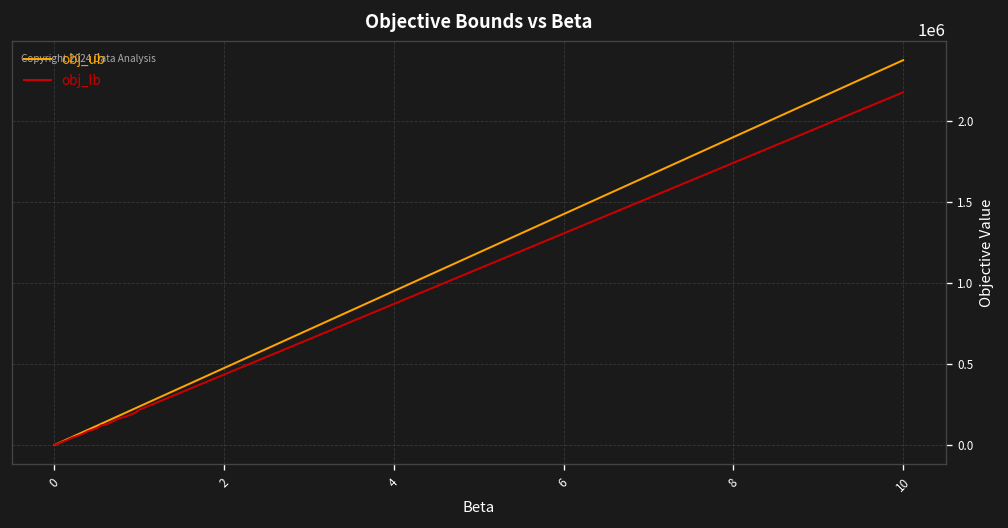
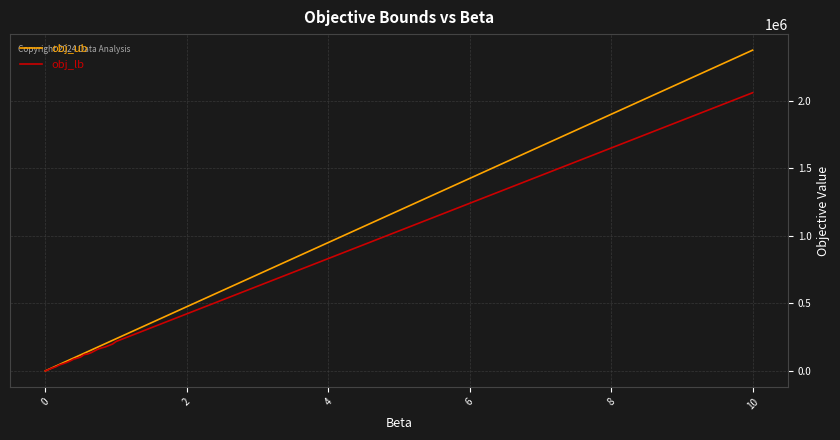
obj_lb, 10: 2170000 -> 2060000
